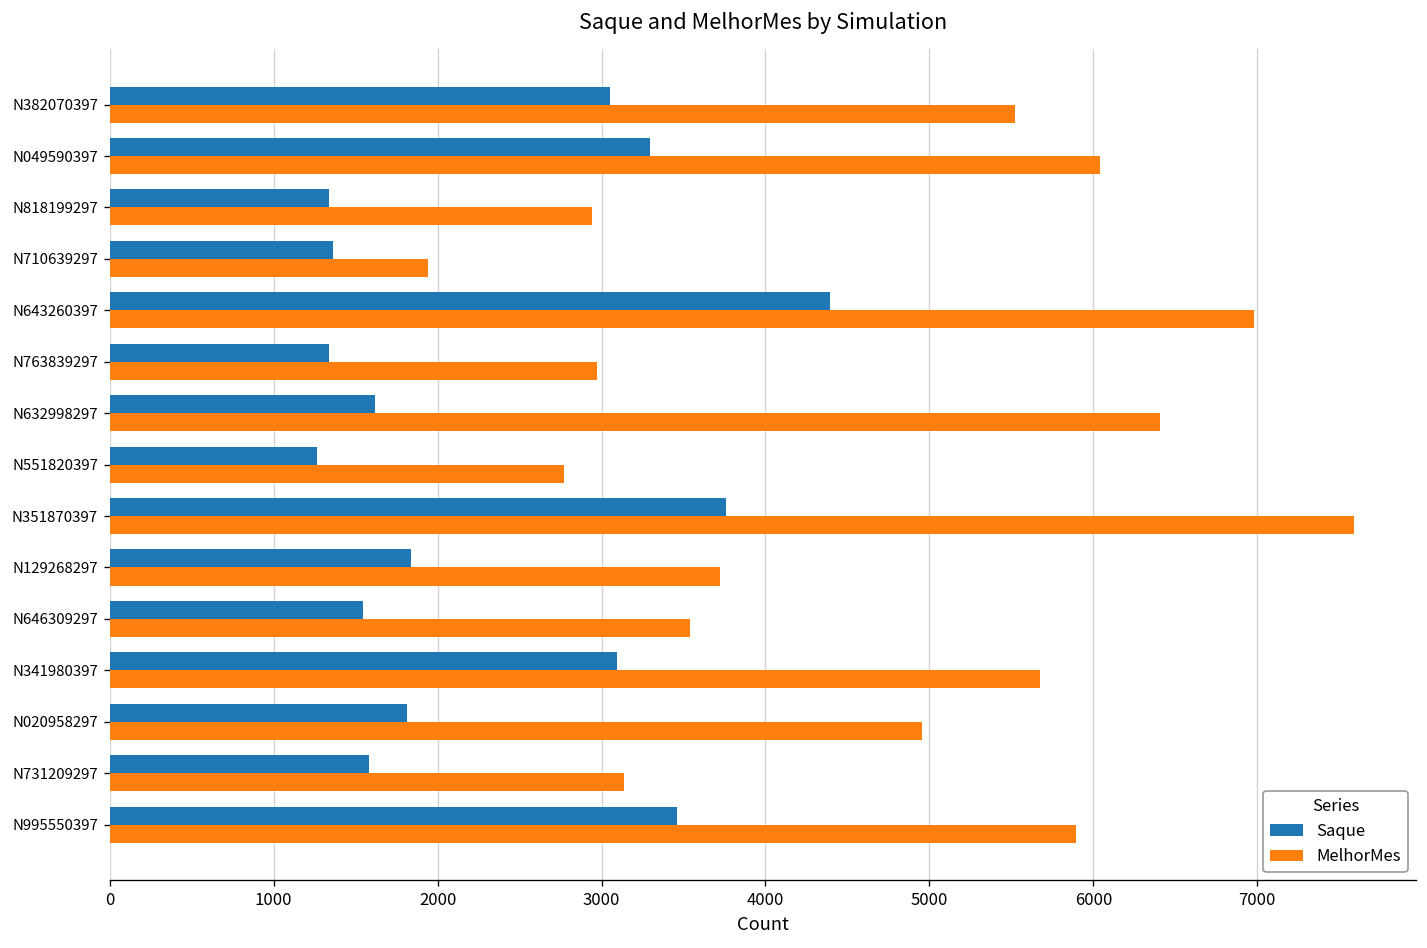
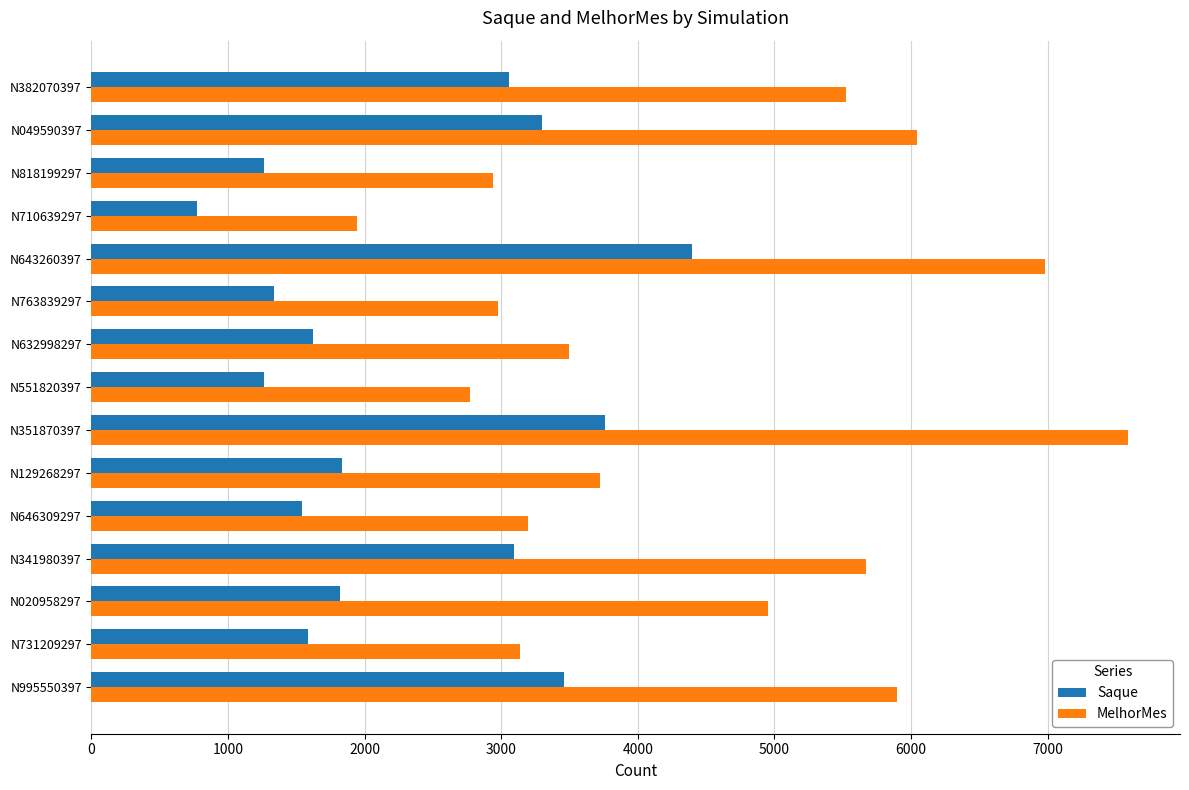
Saque, N818199297: 1340 -> 1270
Saque, N710639297: 1360 -> 780
MelhorMes, N632998297: 6410 -> 3500
MelhorMes, N646309297: 3540 -> 3200
